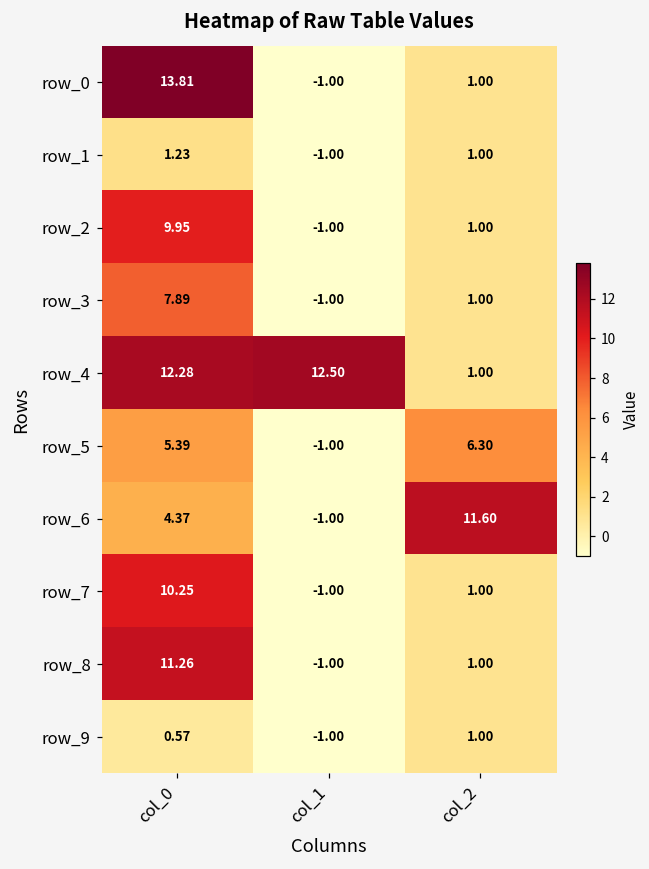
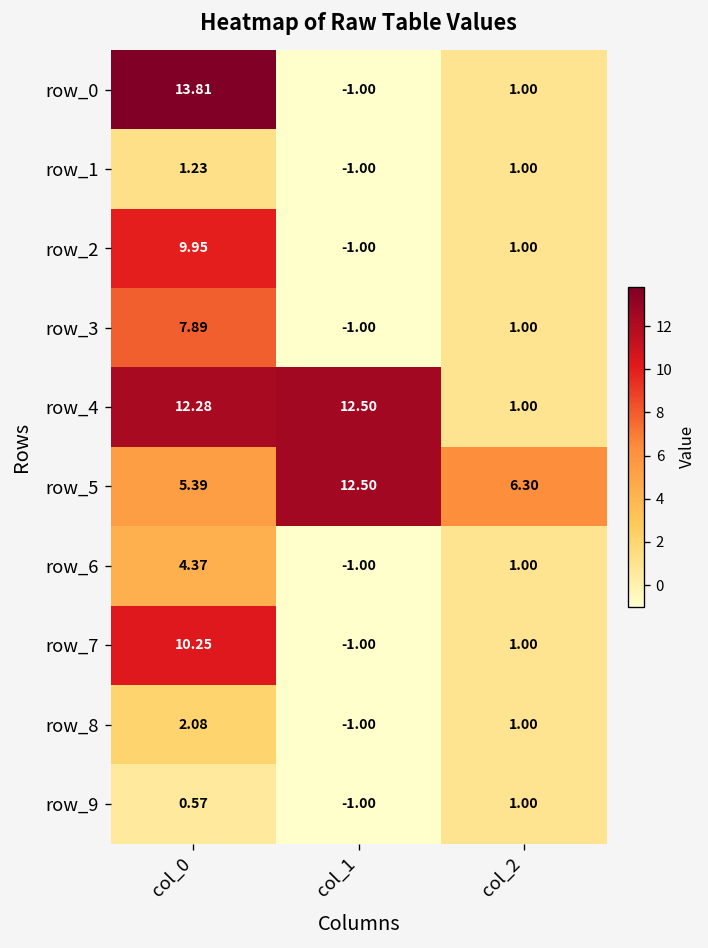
row_5, col_1: -1.00 -> 12.50
row_6, col_2: 11.60 -> 1.00
row_8, col_0: 11.26 -> 2.08
